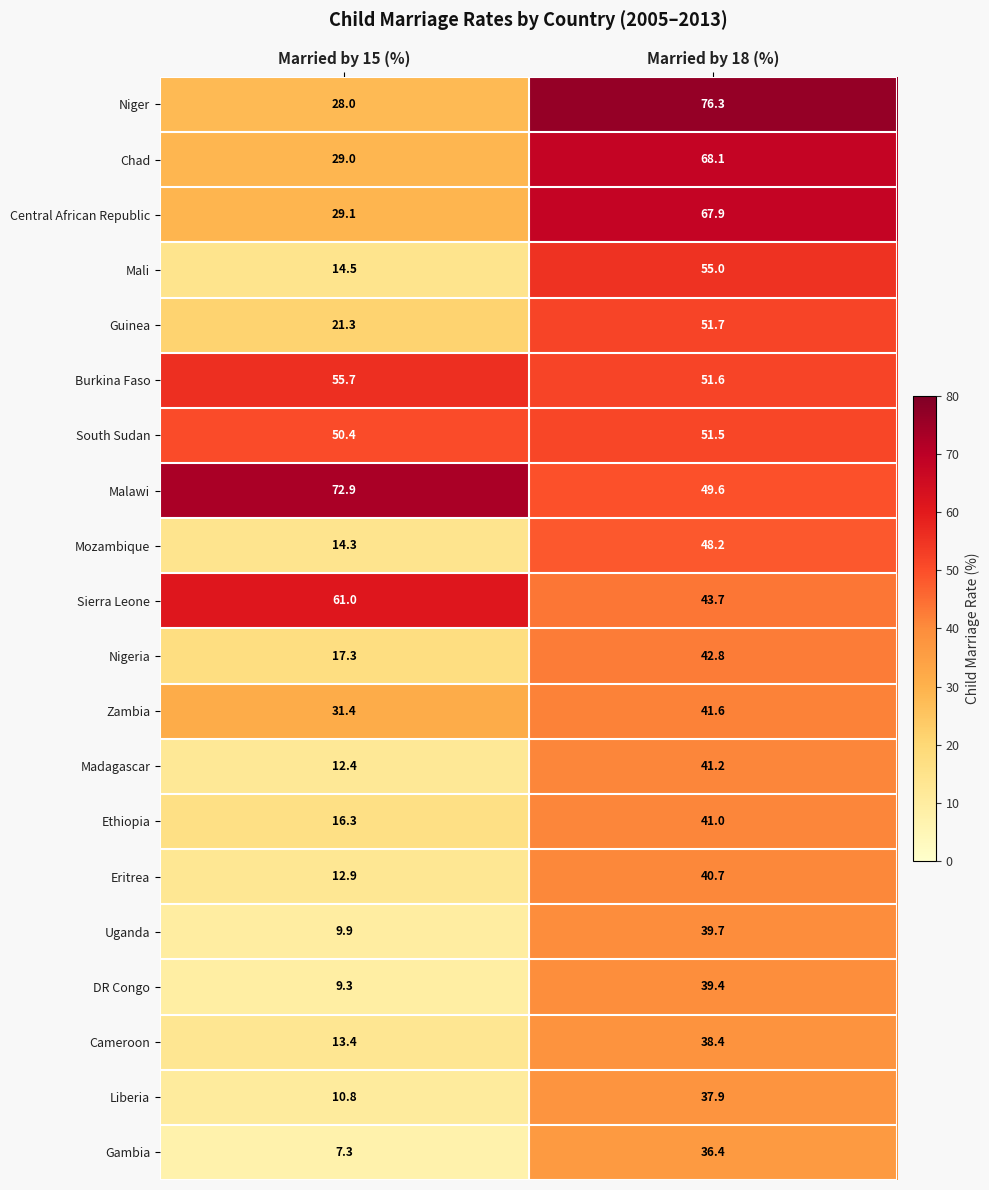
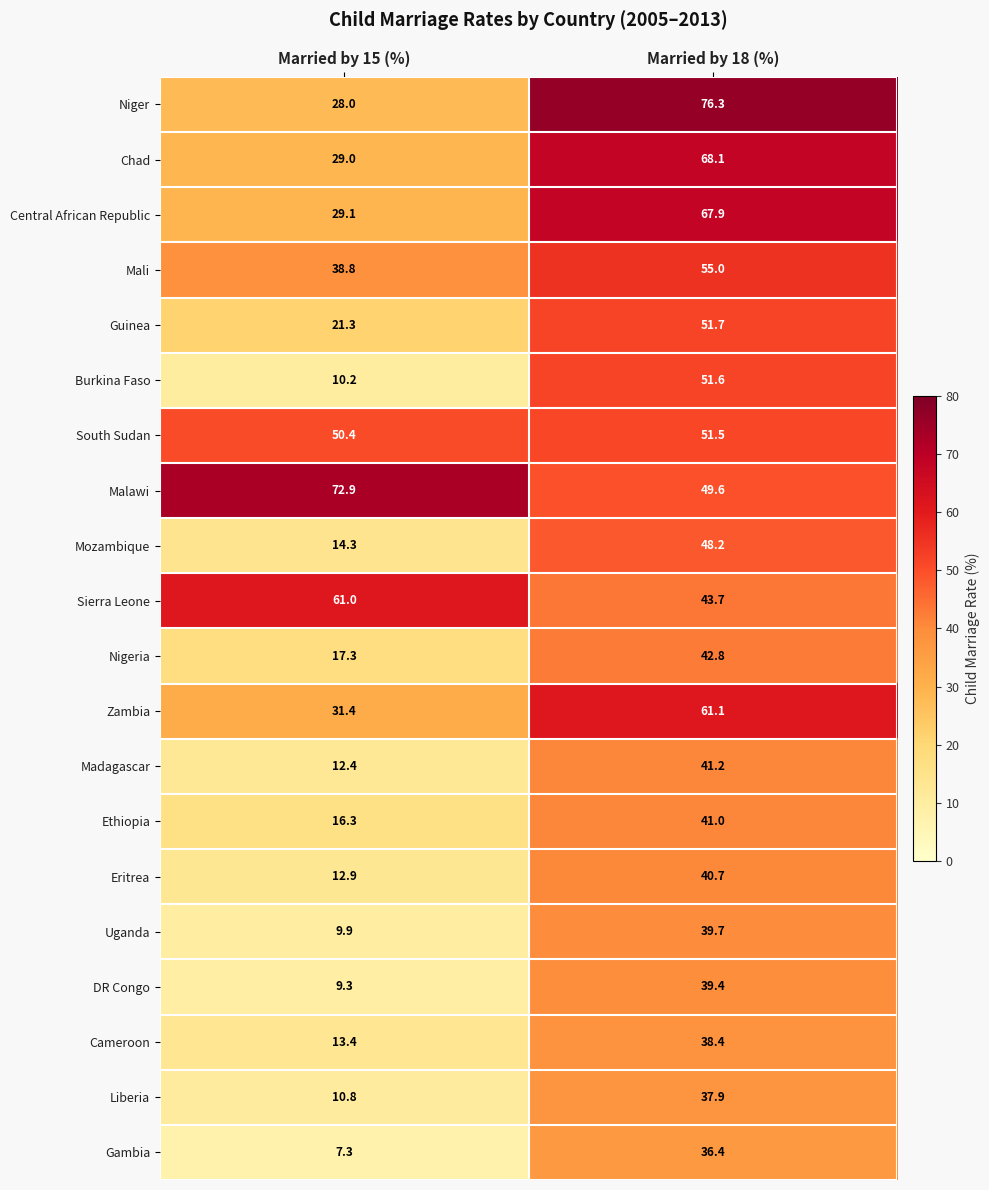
Mali, Married by 15 (%): 14.5 -> 38.8
Burkina Faso, Married by 15 (%): 55.7 -> 10.2
Zambia, Married by 18 (%): 41.6 -> 61.1
